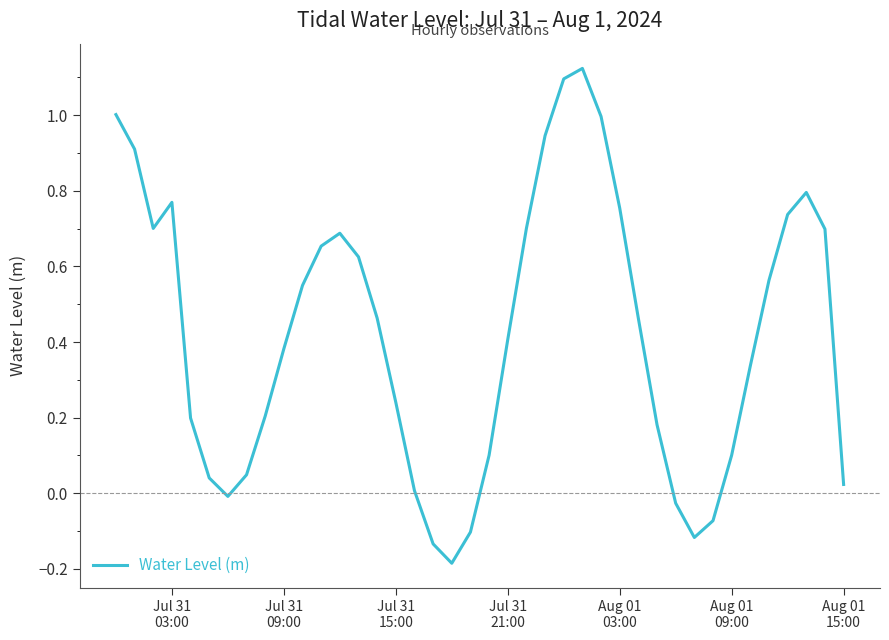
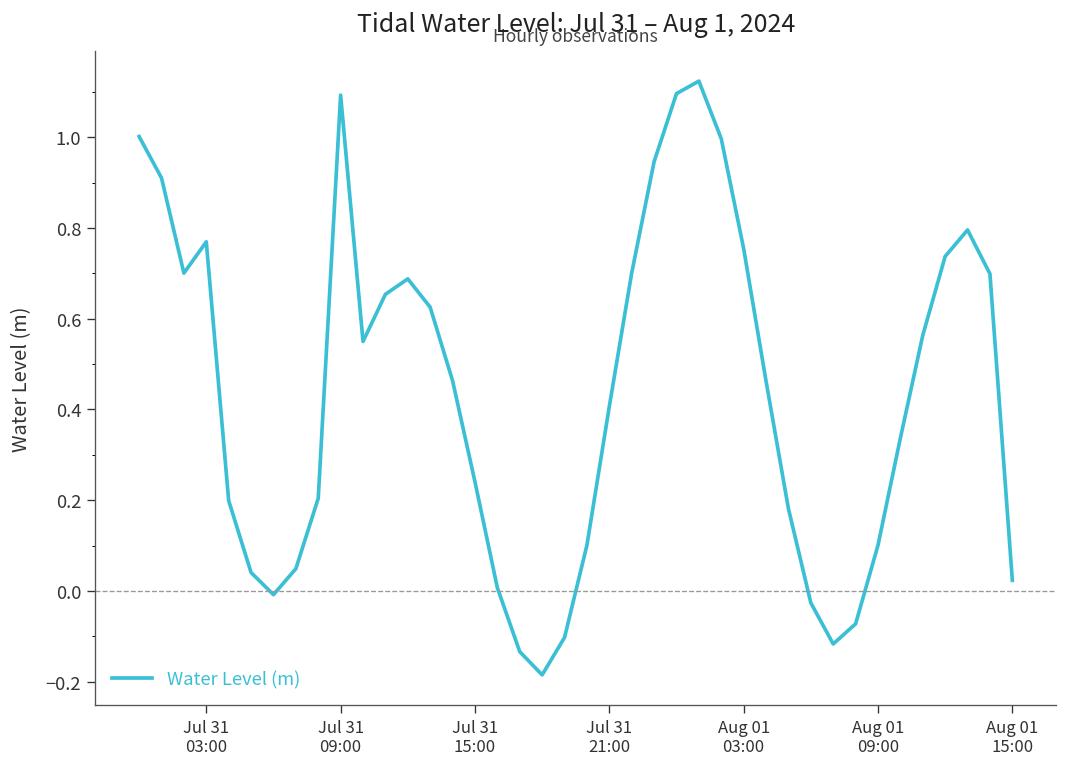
Jul 31 09:00: 0.38 -> 1.09
